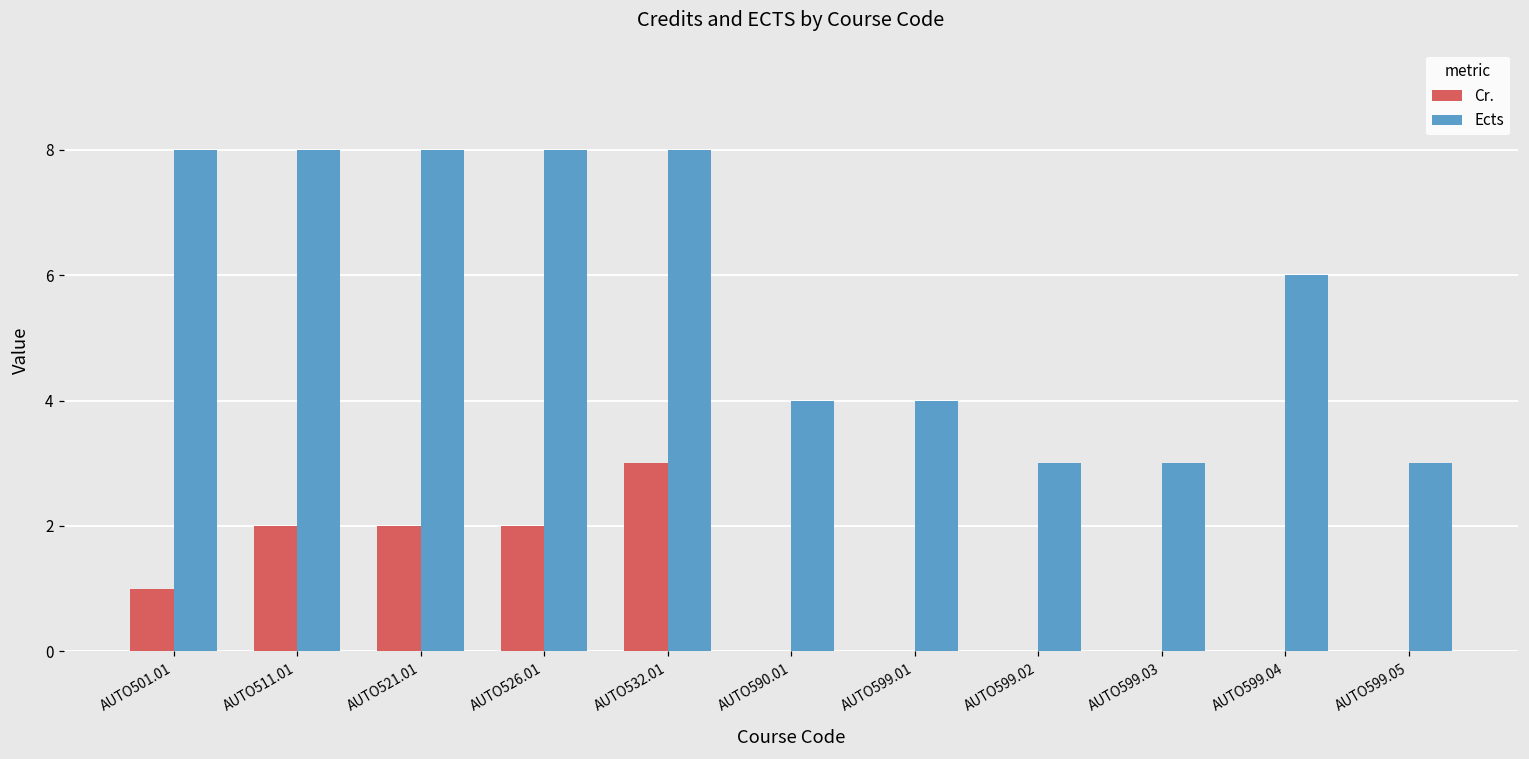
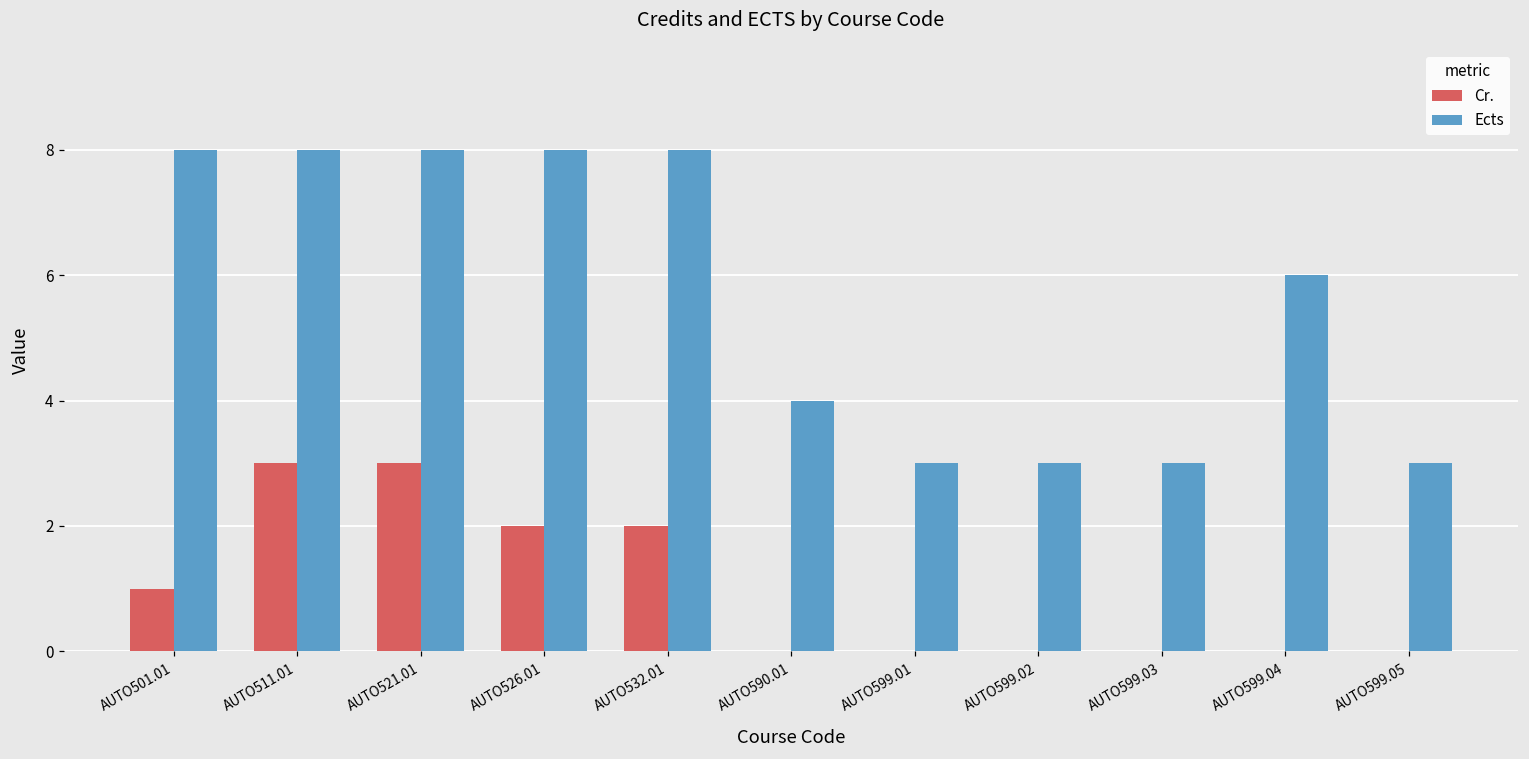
Cr., AUTO511.01: 2 -> 3
Cr., AUTO521.01: 2 -> 3
Cr., AUTO532.01: 3 -> 2
Ects, AUTO599.01: 4 -> 3
